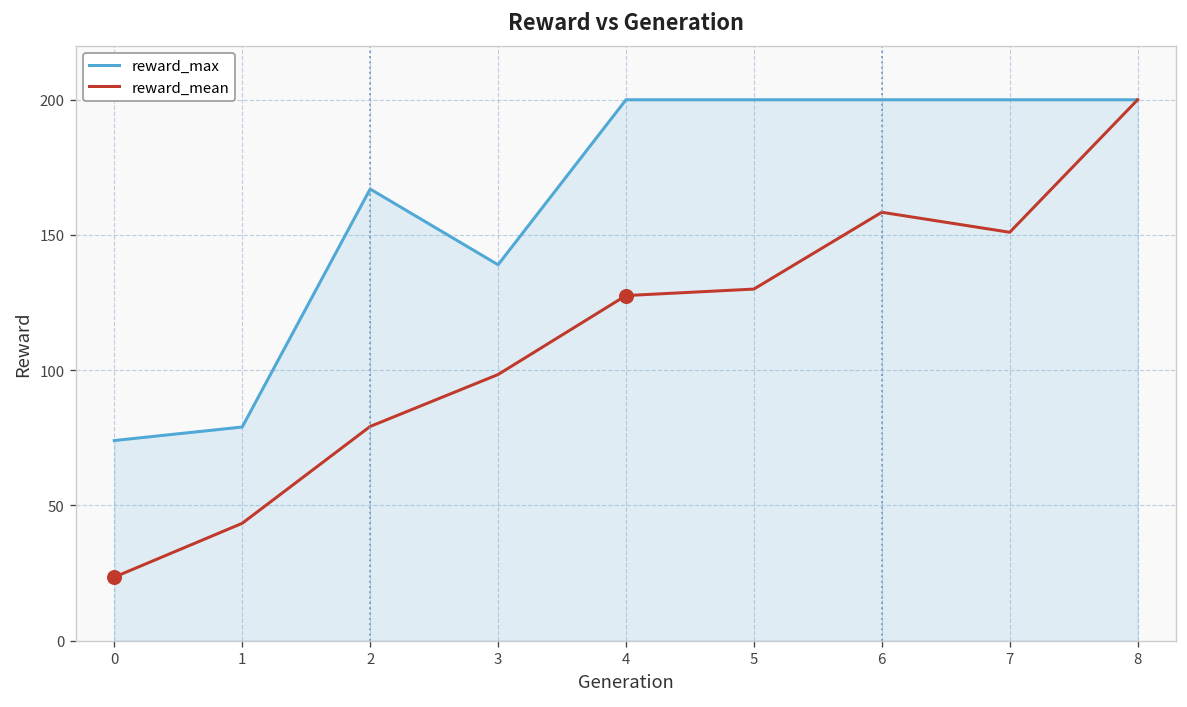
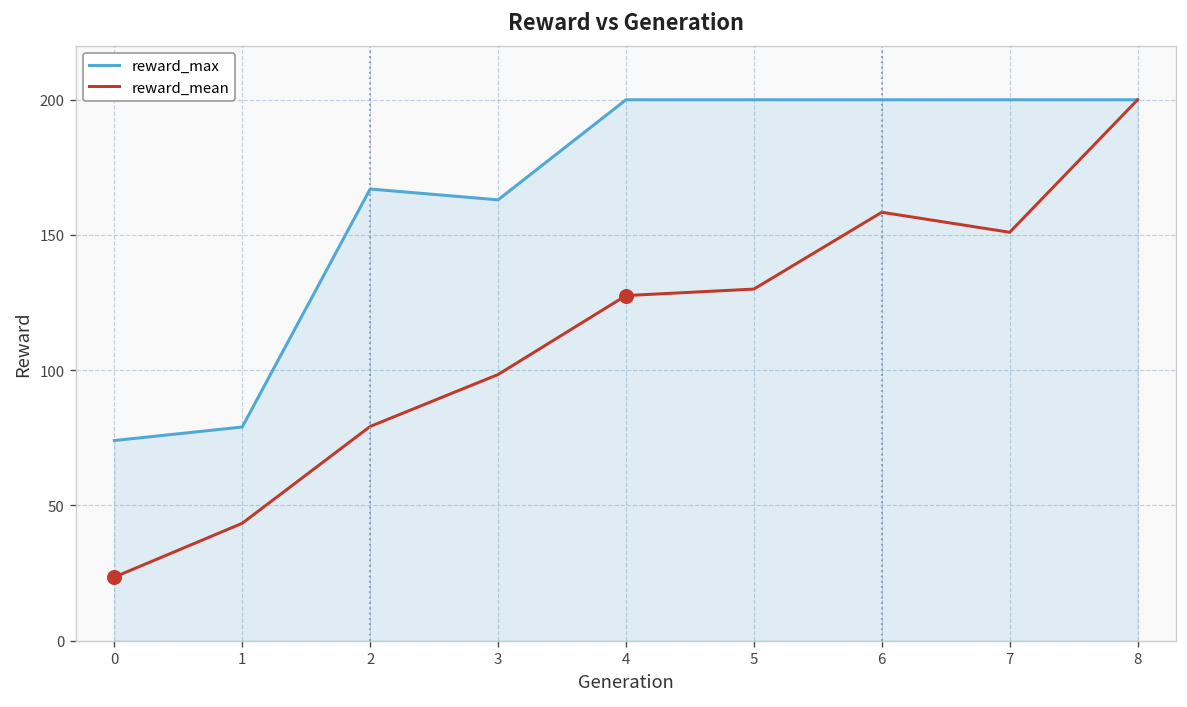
reward_max, 3: 139 -> 163
